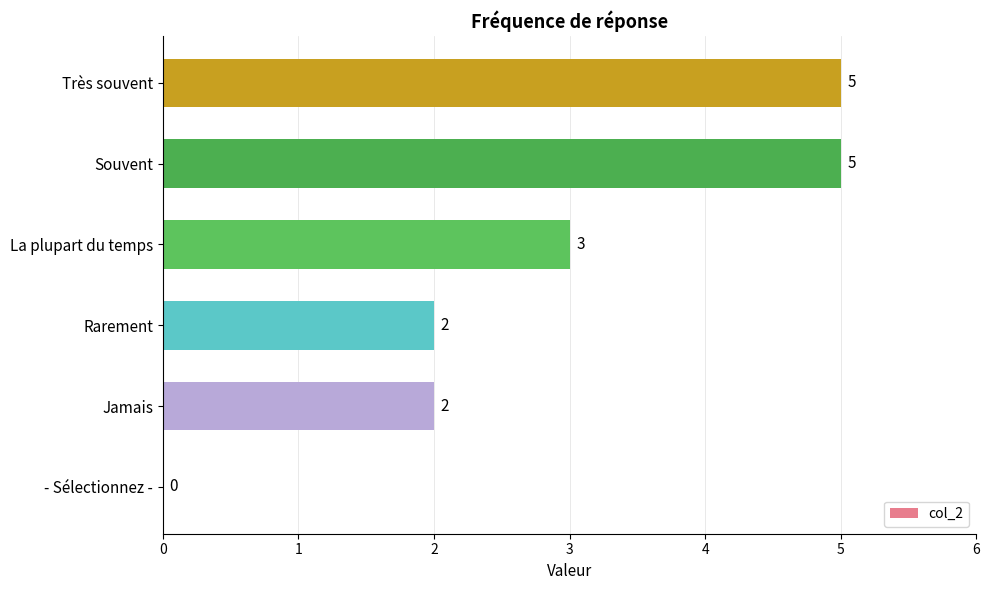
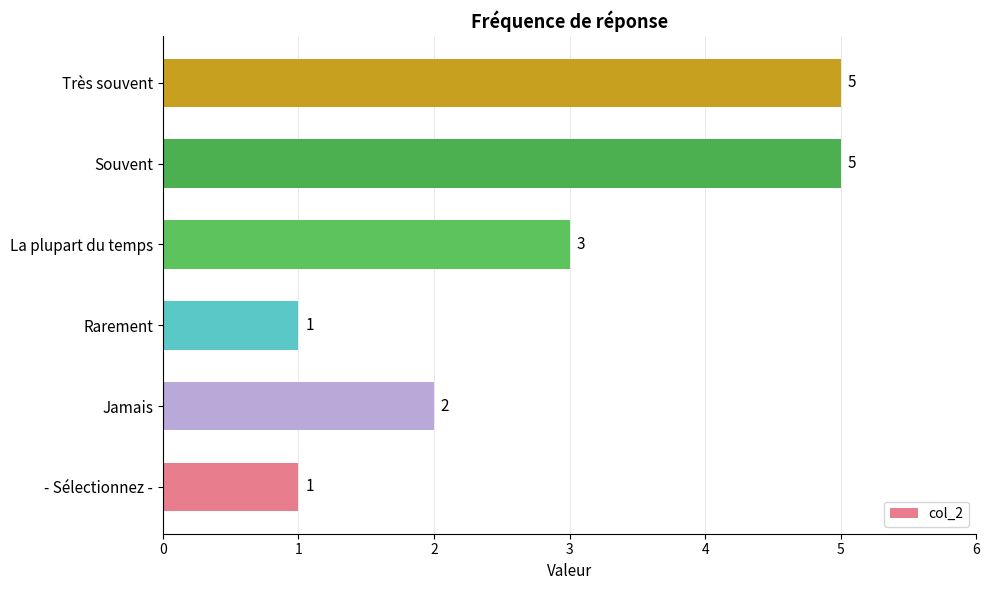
Rarement: 2 -> 1
- Sélectionnez -: 0 -> 1
